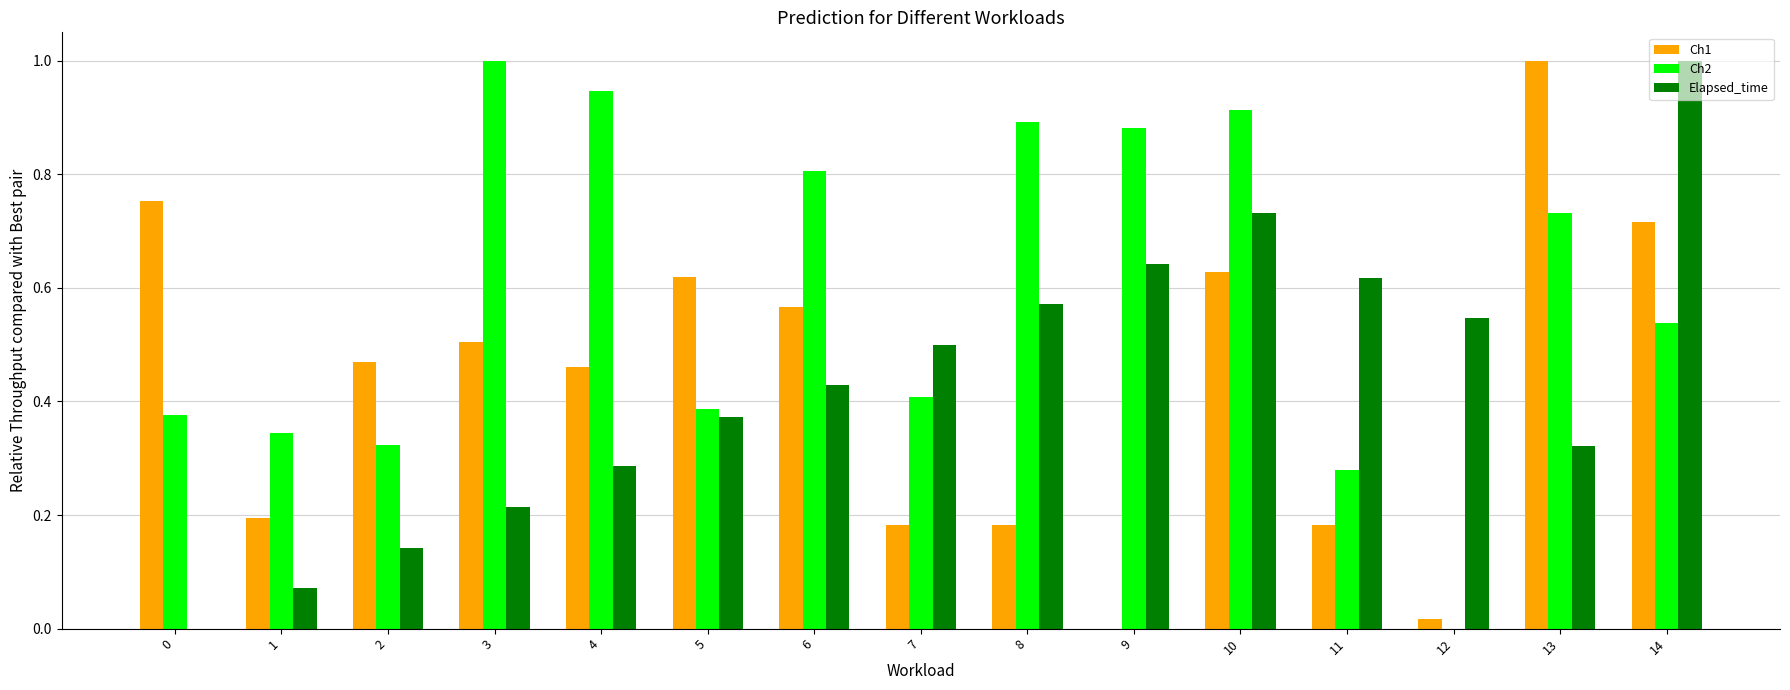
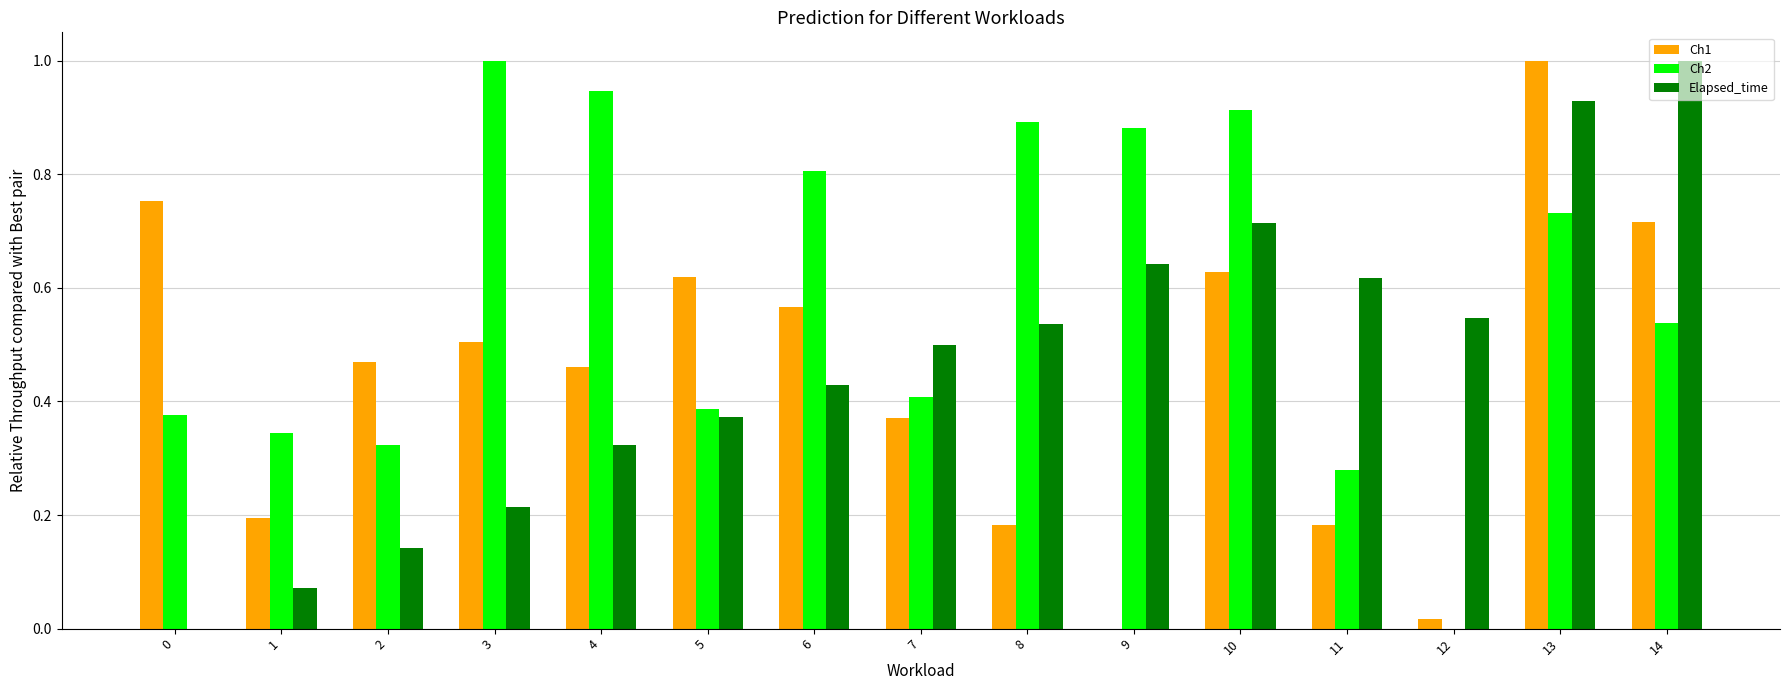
Elapsed_time, 4: 0.29 -> 0.32
Ch1, 7: 0.18 -> 0.37
Elapsed_time, 8: 0.57 -> 0.54
Elapsed_time, 10: 0.73 -> 0.71
Elapsed_time, 13: 0.32 -> 0.93
